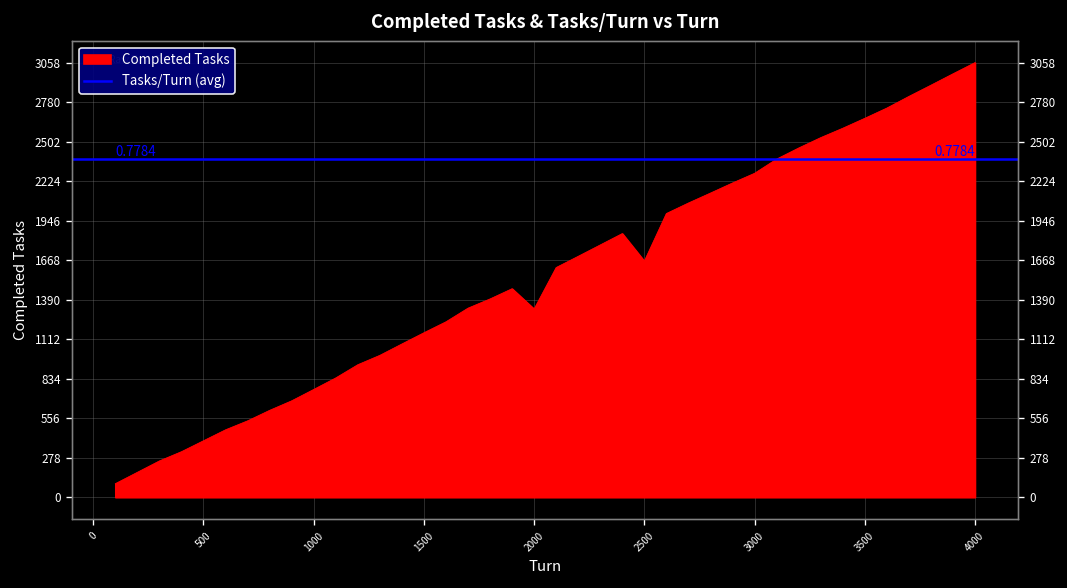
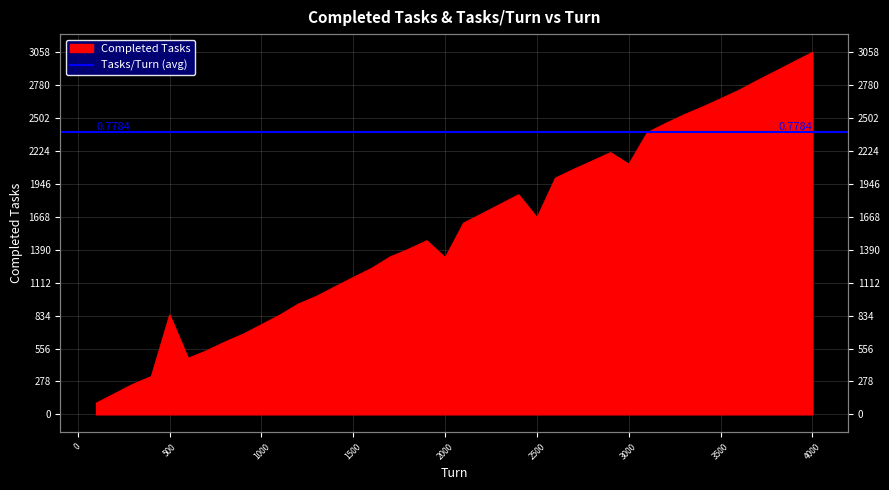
500: 400 -> 840
3000: 2280 -> 2110
